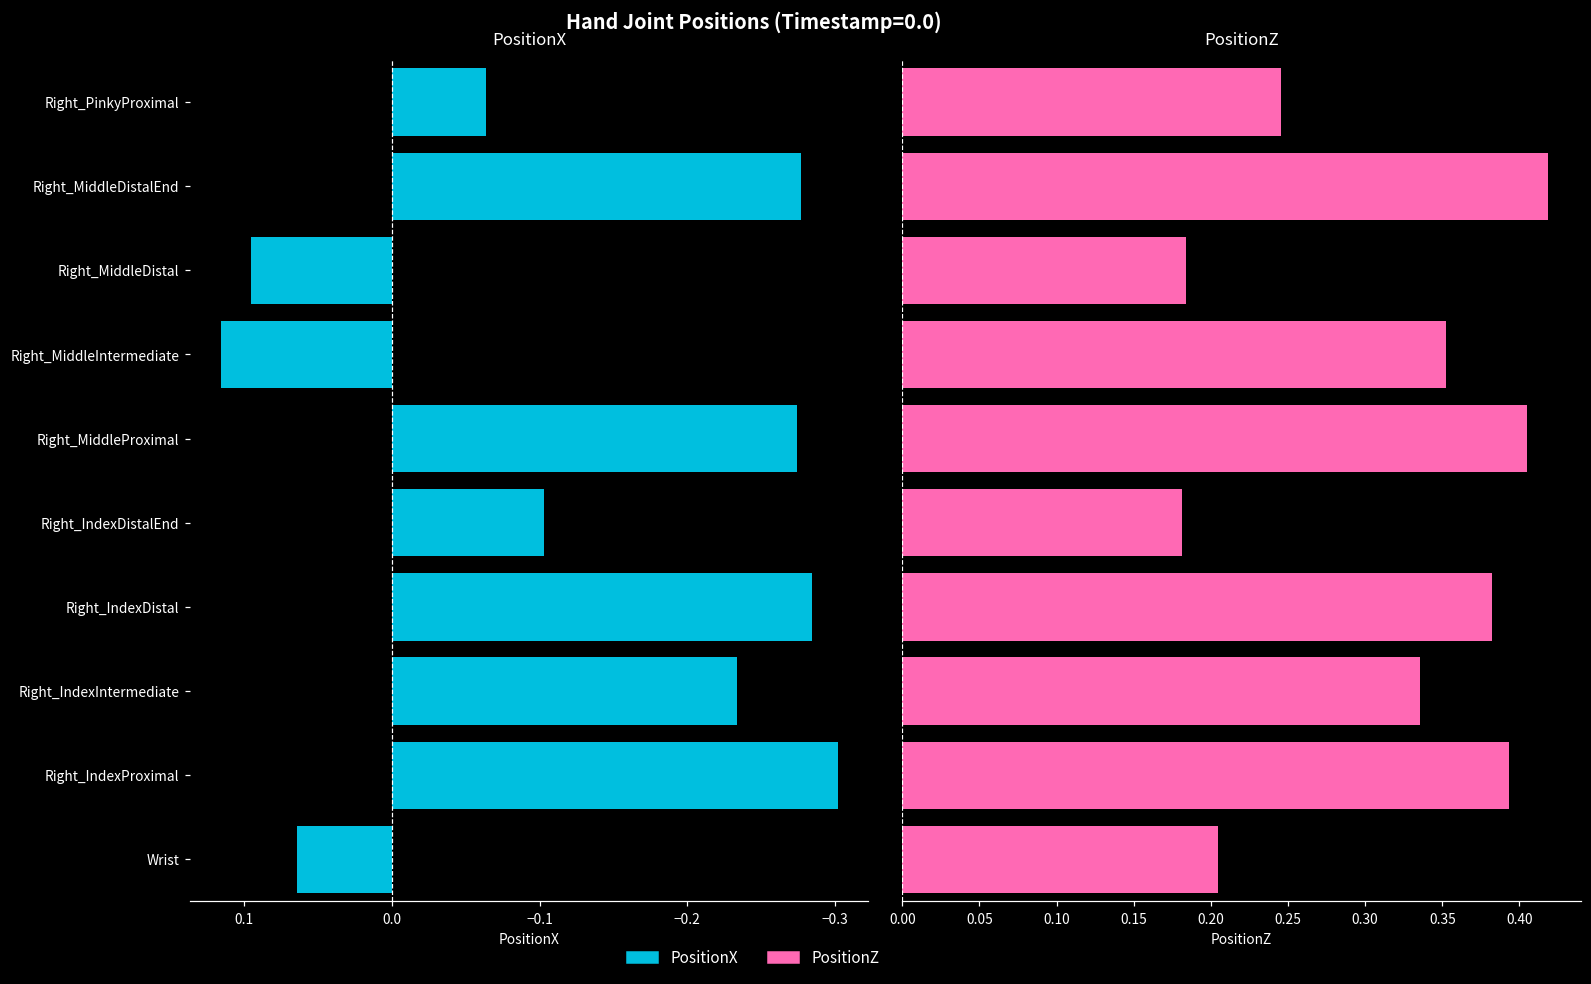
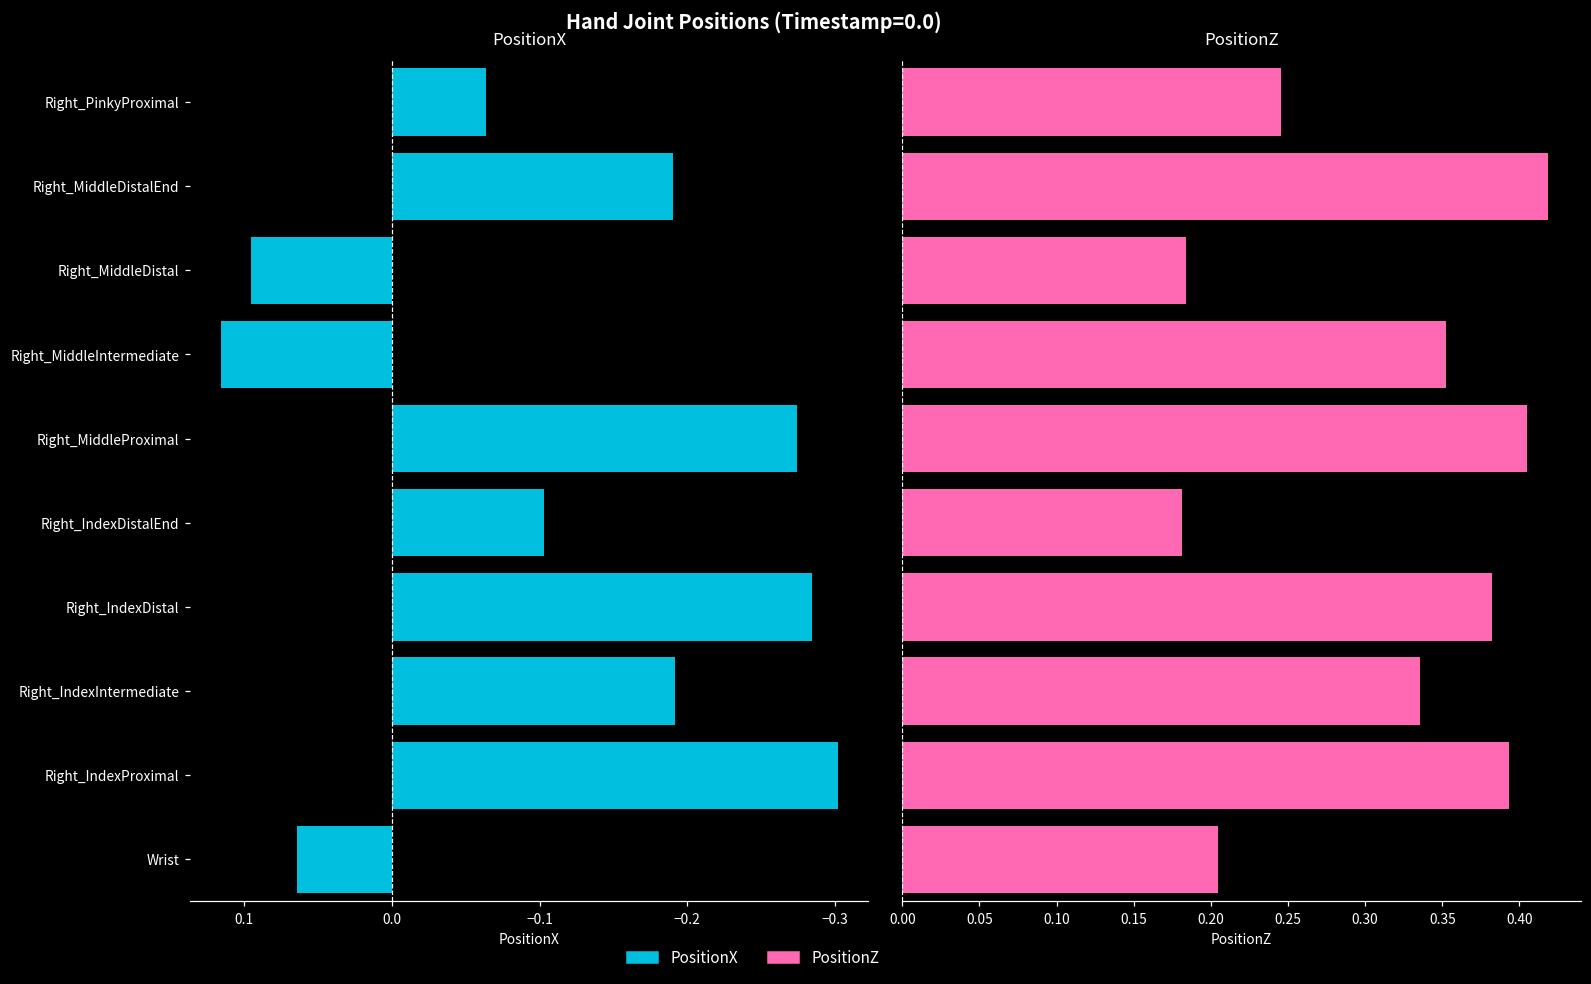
PositionX, Right_MiddleDistalEnd: -0.277 -> -0.190
PositionX, Right_IndexIntermediate: -0.233 -> -0.191
